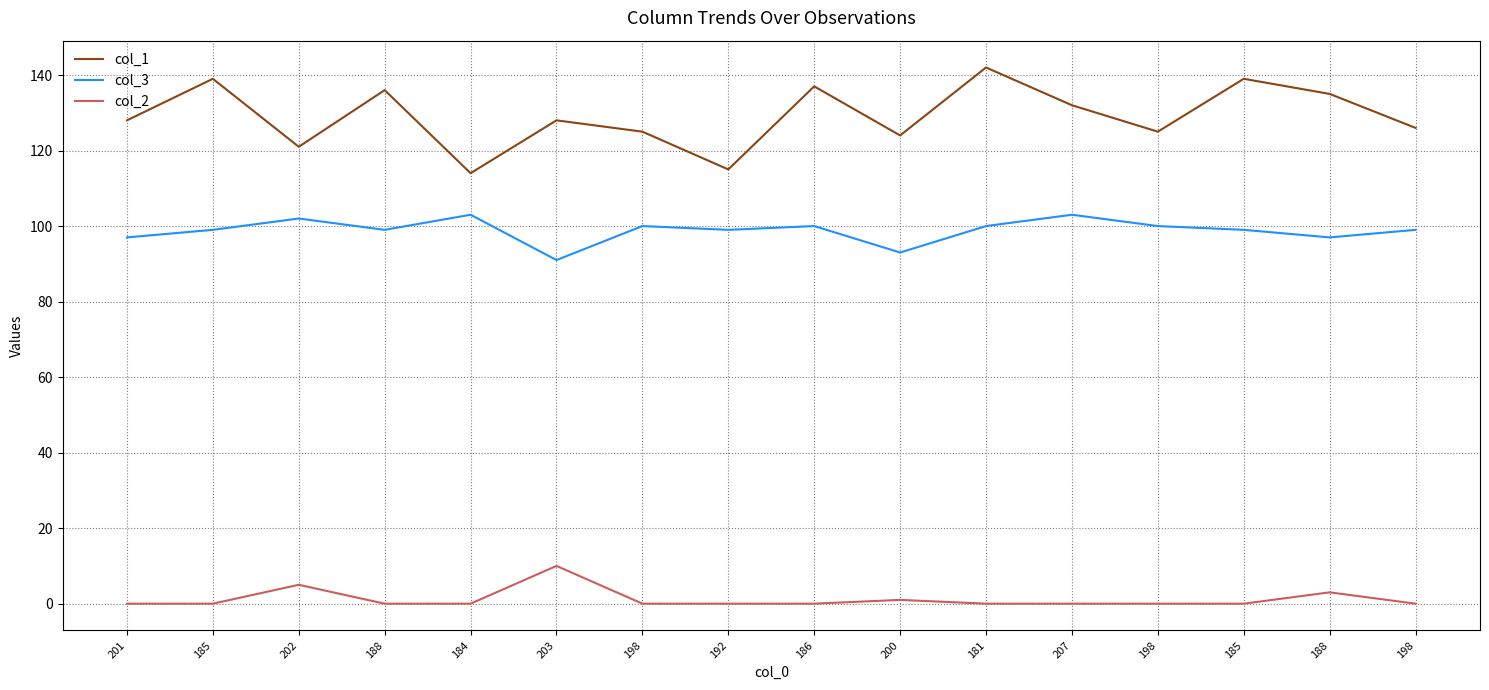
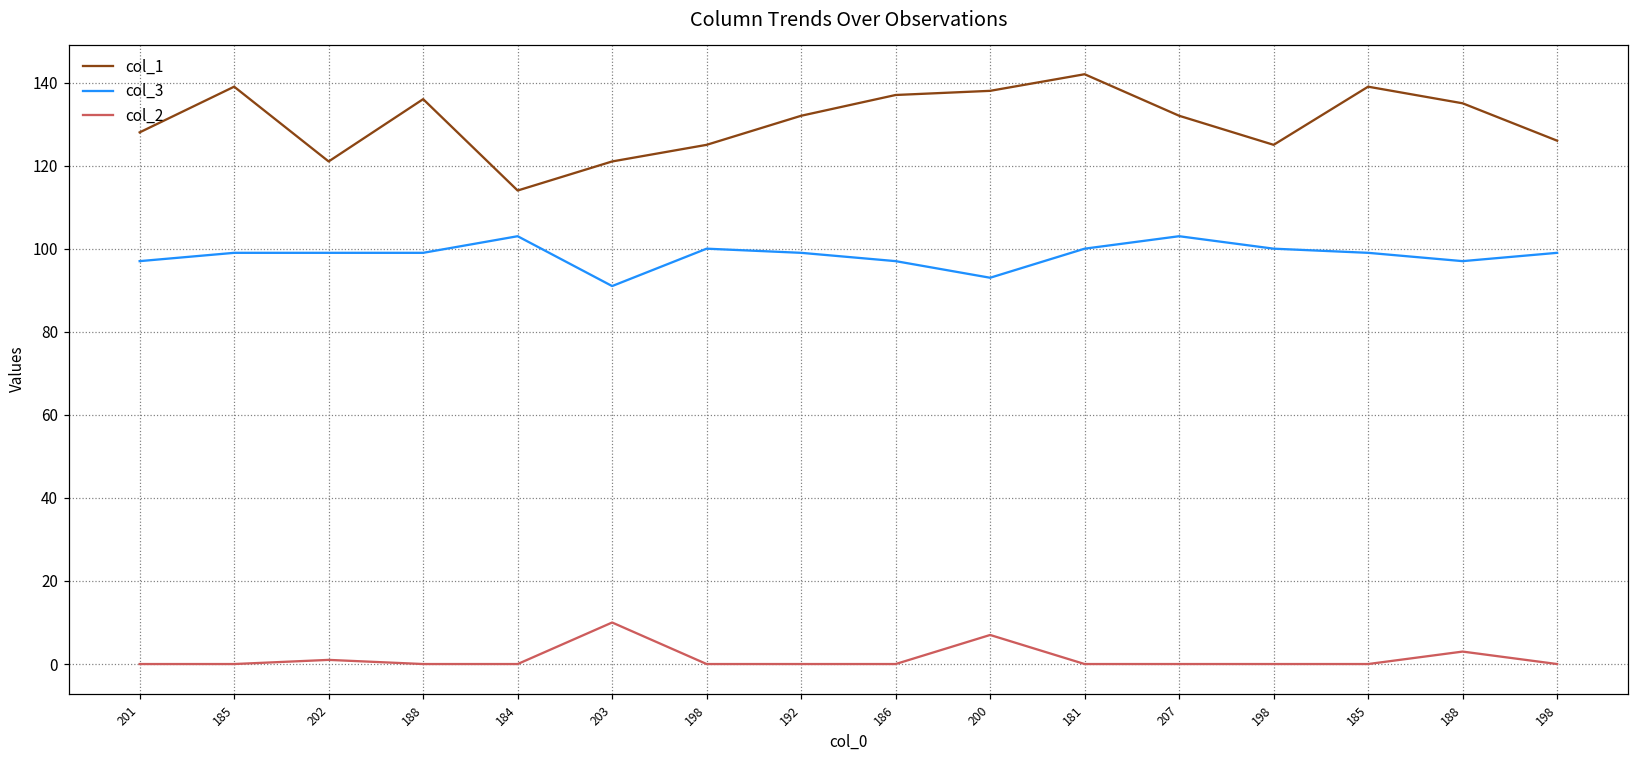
col_3, 202: 102 -> 99
col_2, 202: 5 -> 1
col_1, 203: 128 -> 121
col_1, 192: 115 -> 132
col_3, 186: 100 -> 97
col_1, 200: 124 -> 138
col_2, 200: 1 -> 7
